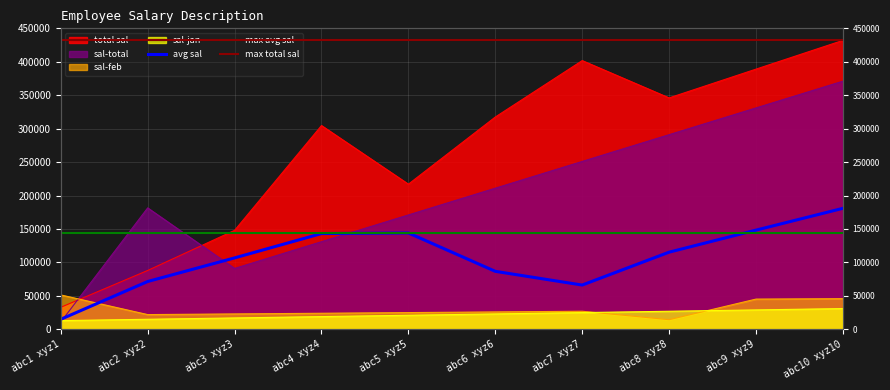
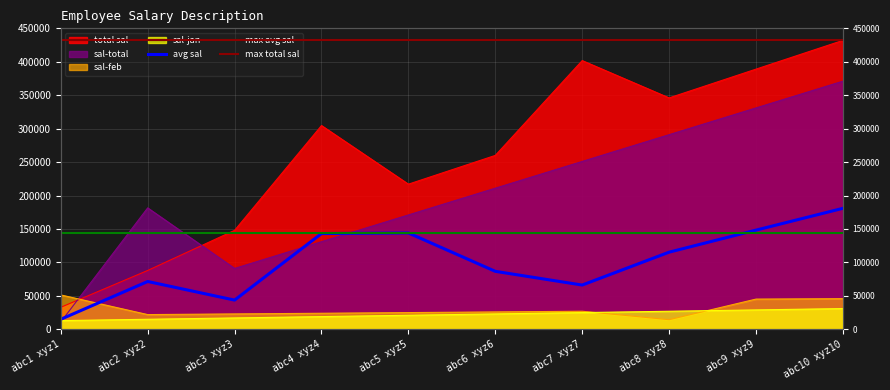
avg sal, abc3 xyz3: 110000 -> 40000
total sal, abc6 xyz6: 320000 -> 260000
